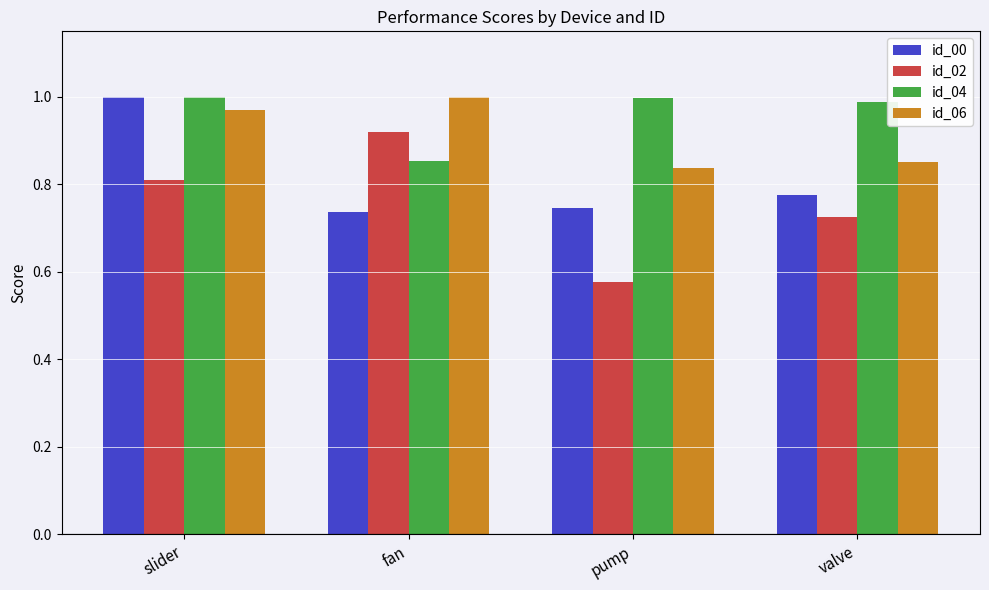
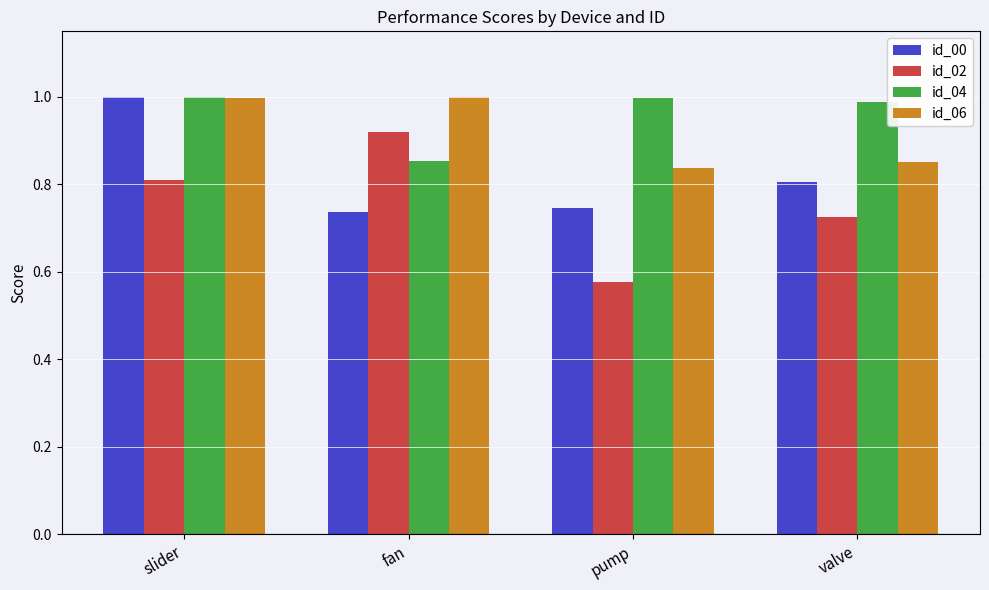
id_06, slider: 0.97 -> 1.00
id_00, valve: 0.78 -> 0.81
